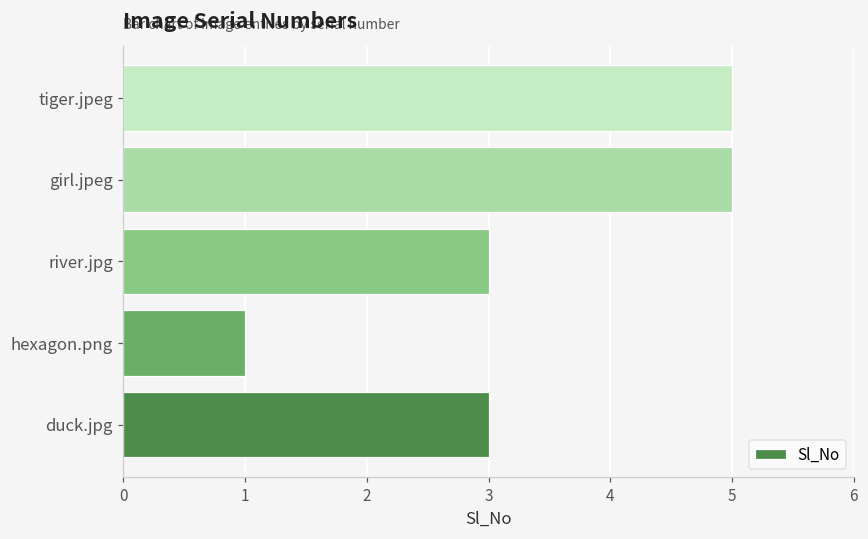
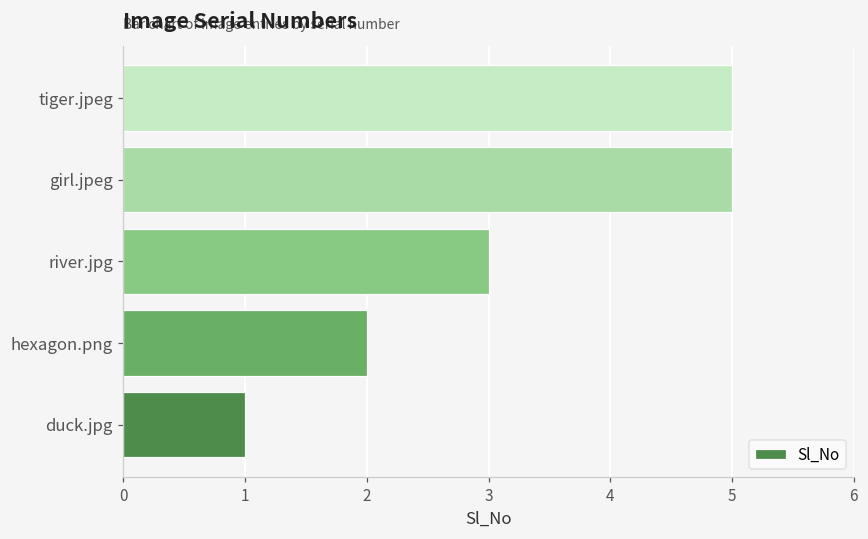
hexagon.png: 1 -> 2
duck.jpg: 3 -> 1
